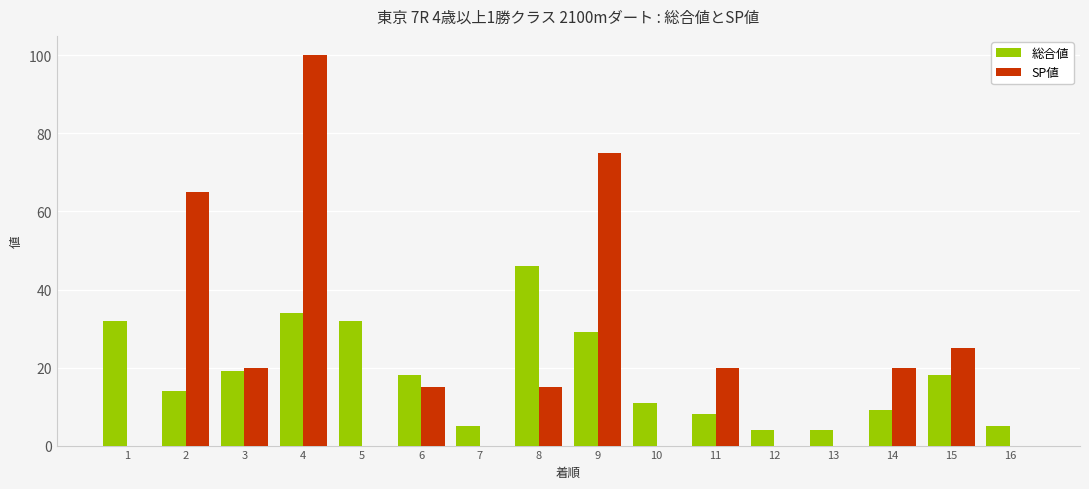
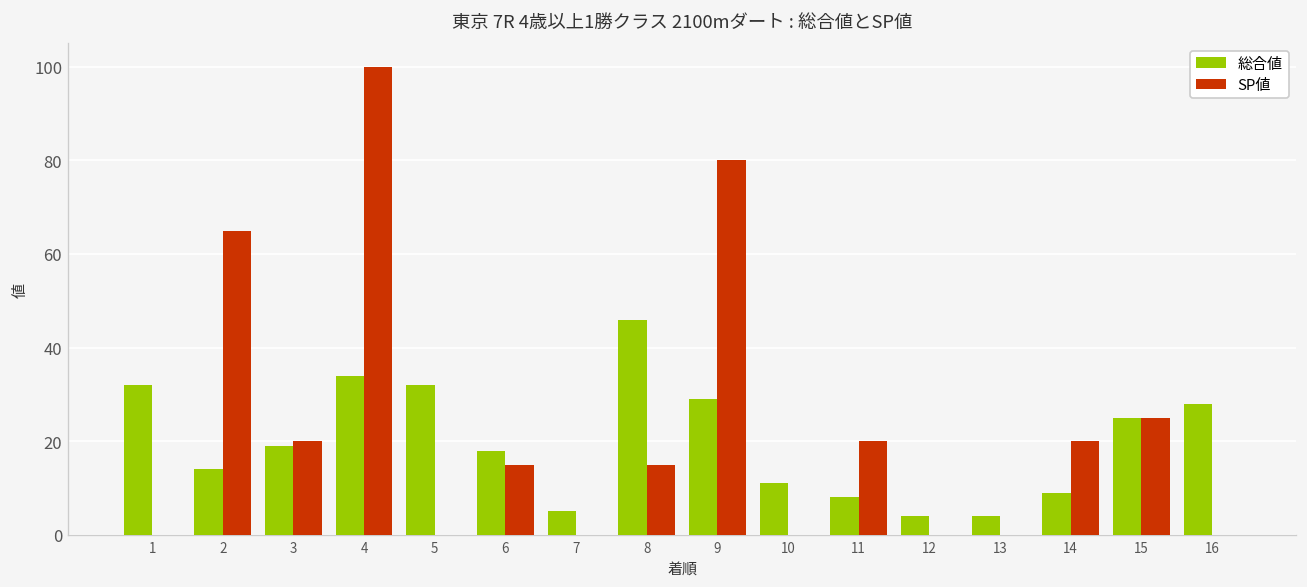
SP値, 9: 75 -> 80
総合値, 15: 18 -> 25
総合値, 16: 5 -> 28
